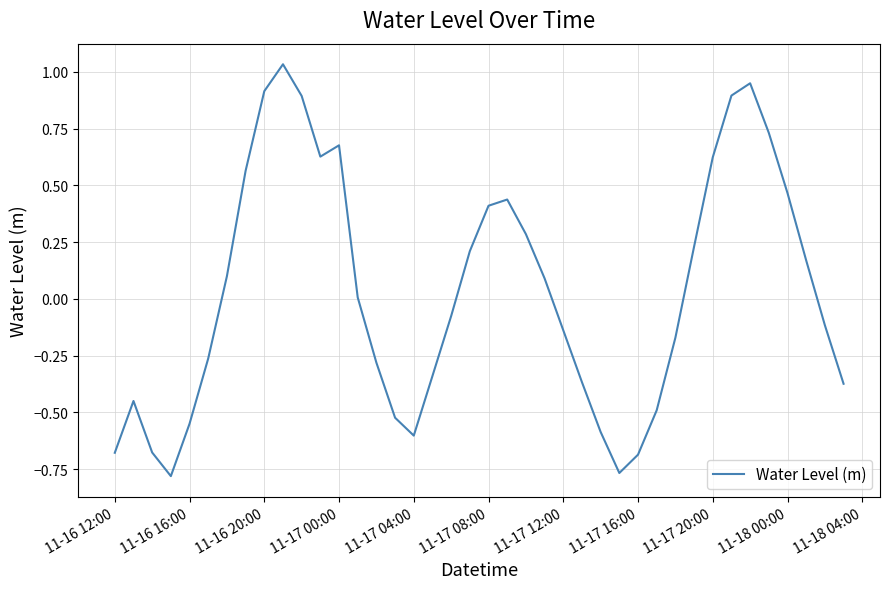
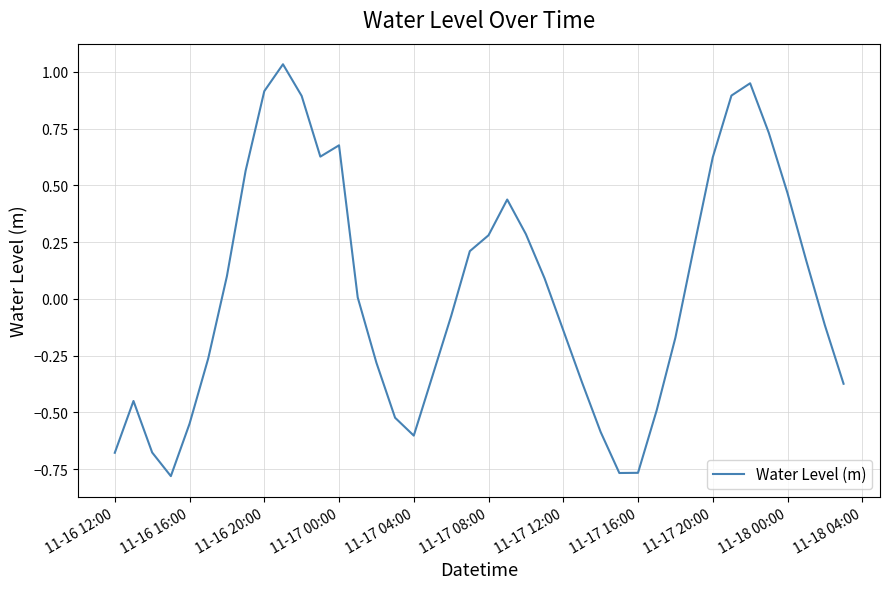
11-17 08:00: 0.41 -> 0.28
11-17 16:00: -0.69 -> -0.77
